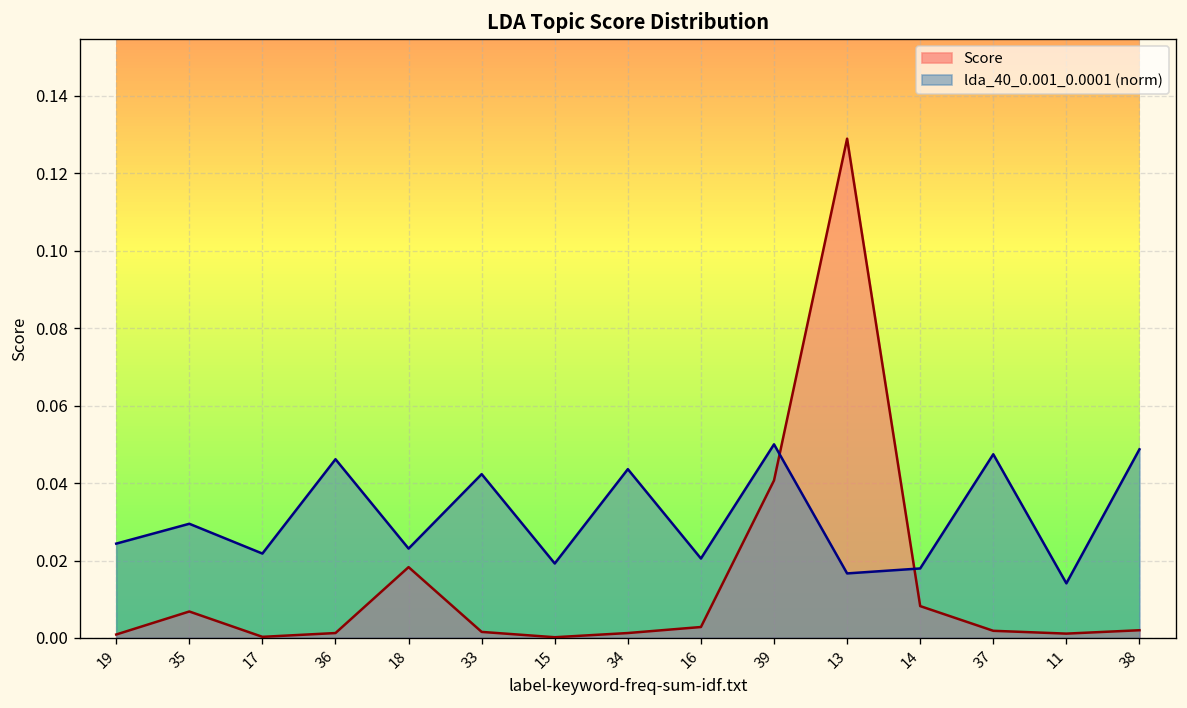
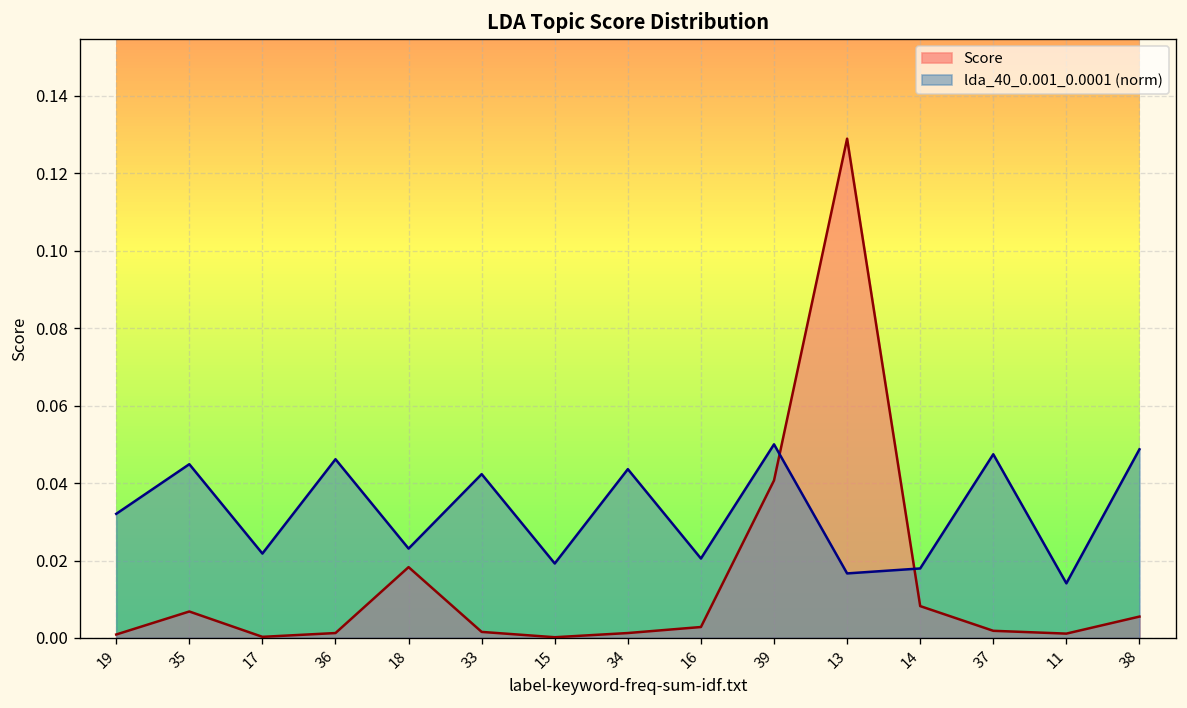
lda_40_0.001_0.0001 (norm), 19: 0.024 -> 0.032
lda_40_0.001_0.0001 (norm), 35: 0.029 -> 0.045
Score, 38: 0.002 -> 0.006
